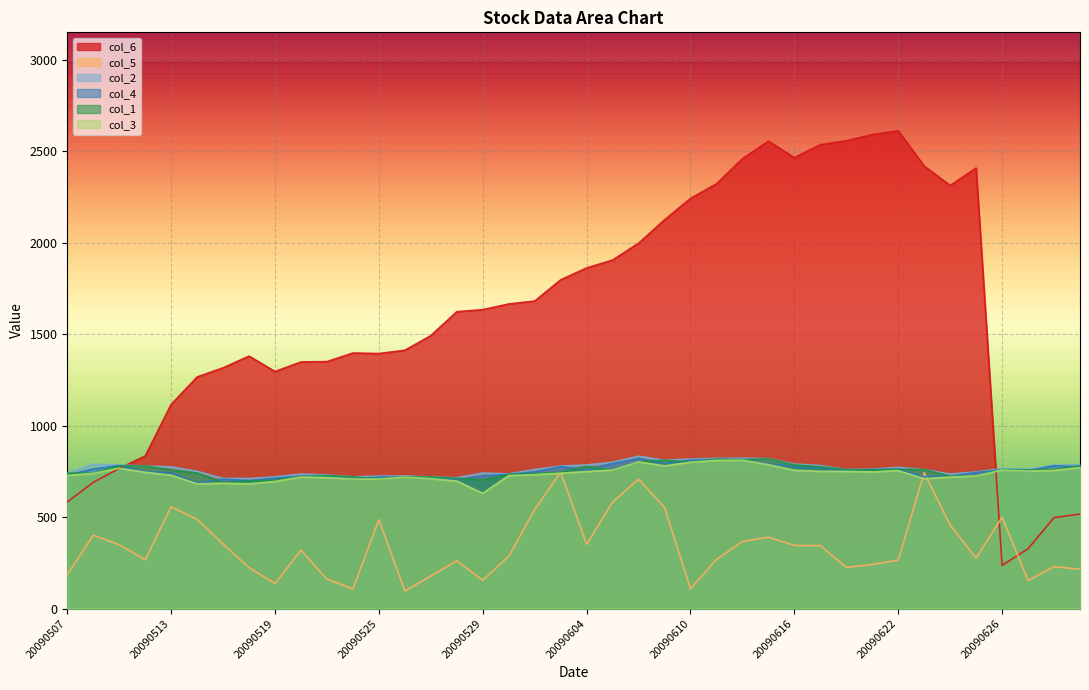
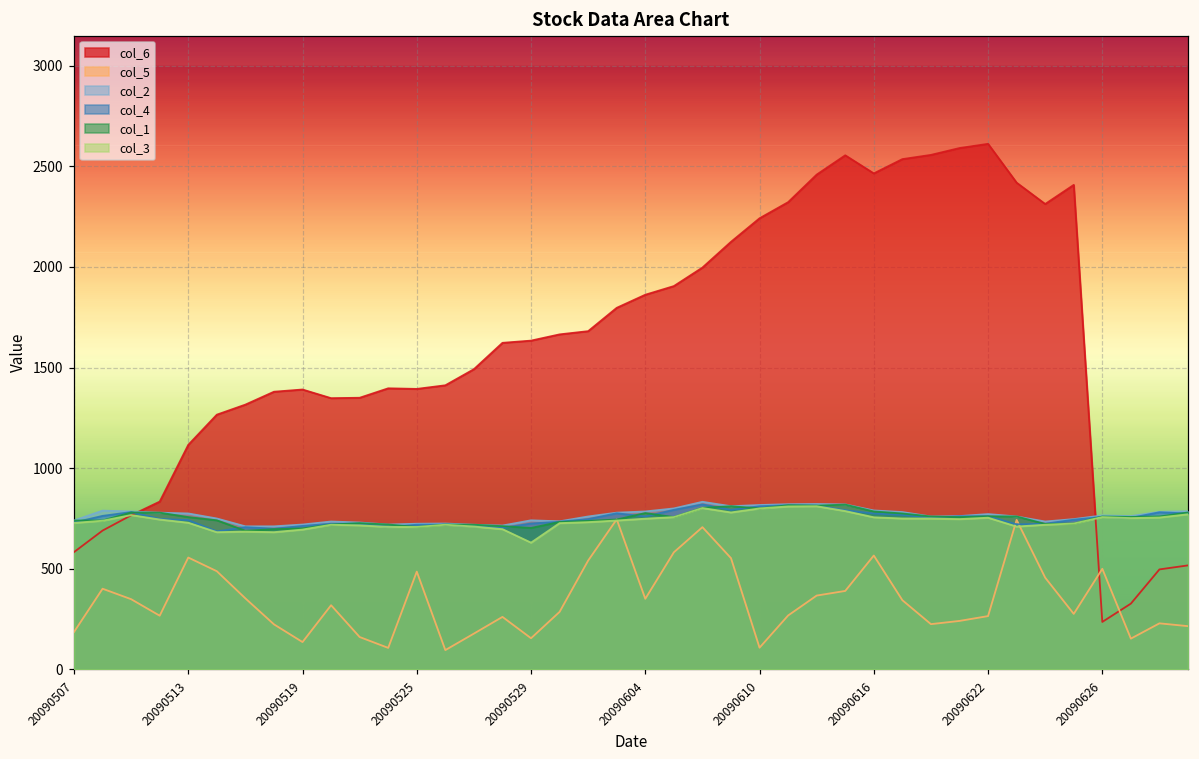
col_6, 20090519: 1300 -> 1390
col_5, 20090616: 350 -> 570
